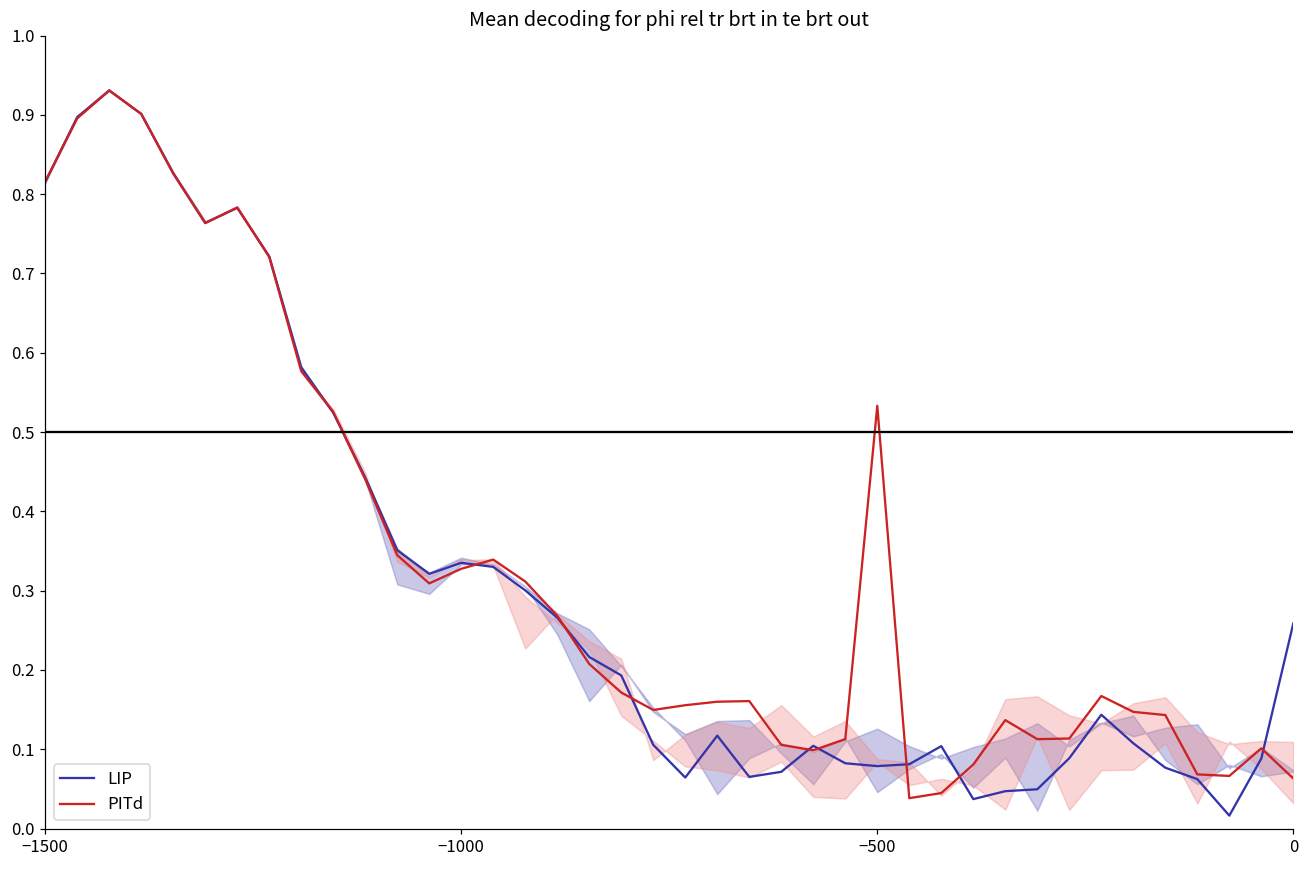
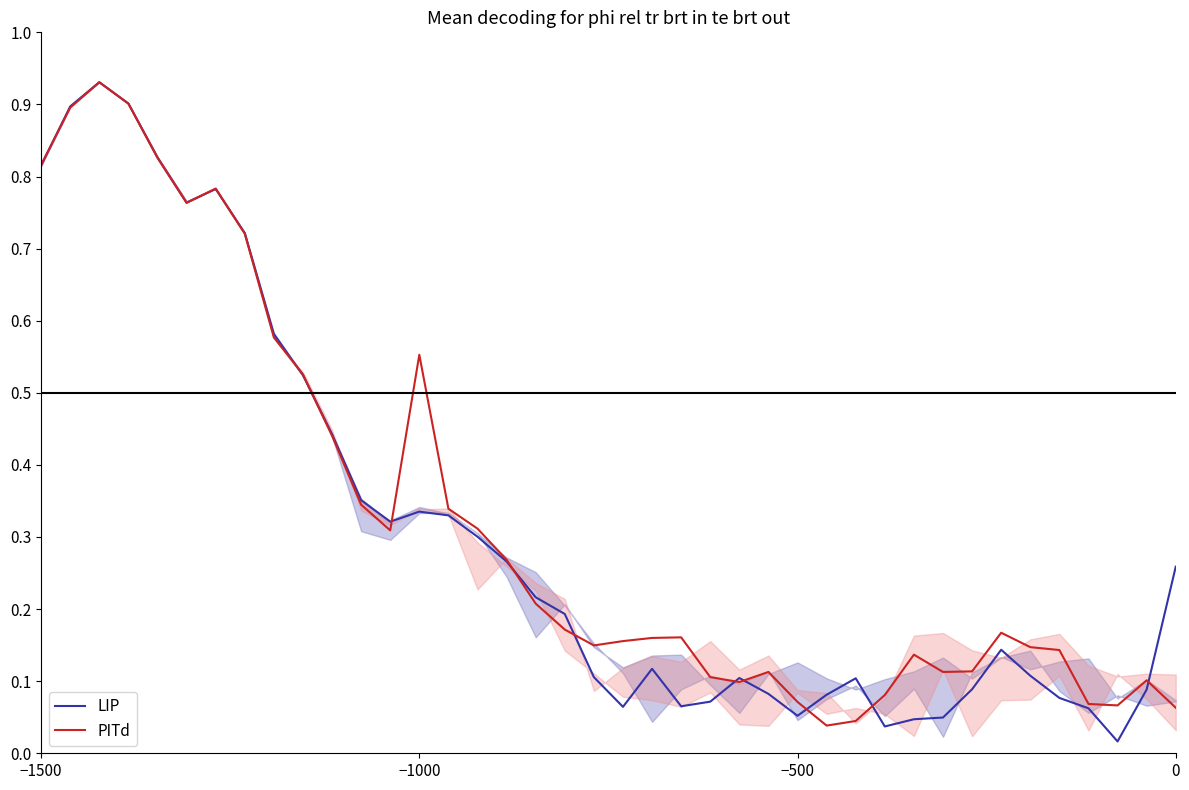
PITd, −1000: 0.33 -> 0.55
LIP, −500: 0.08 -> 0.05
PITd, −500: 0.53 -> 0.07
